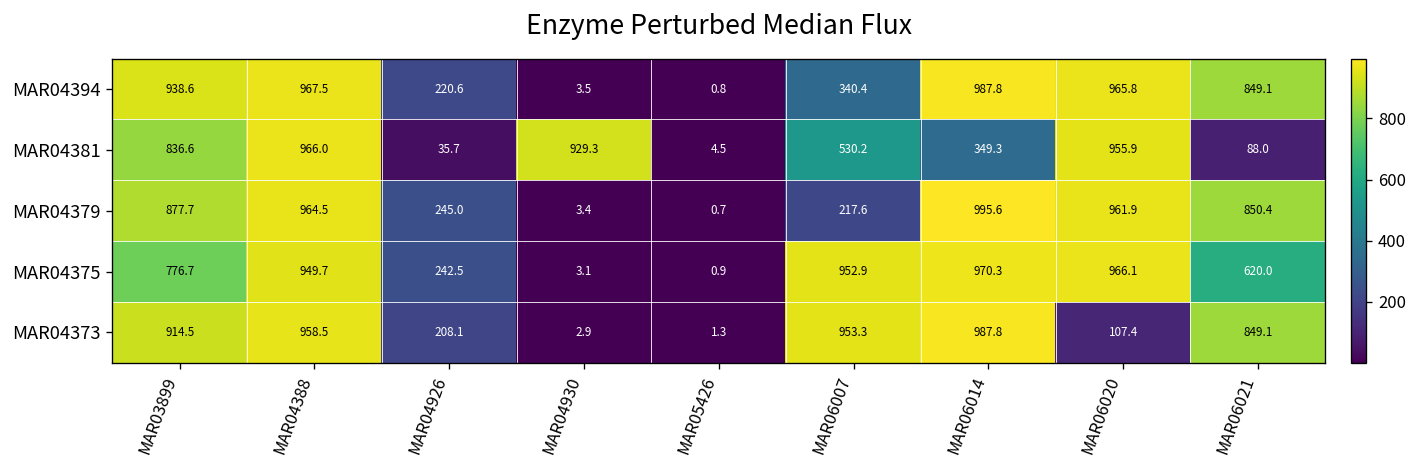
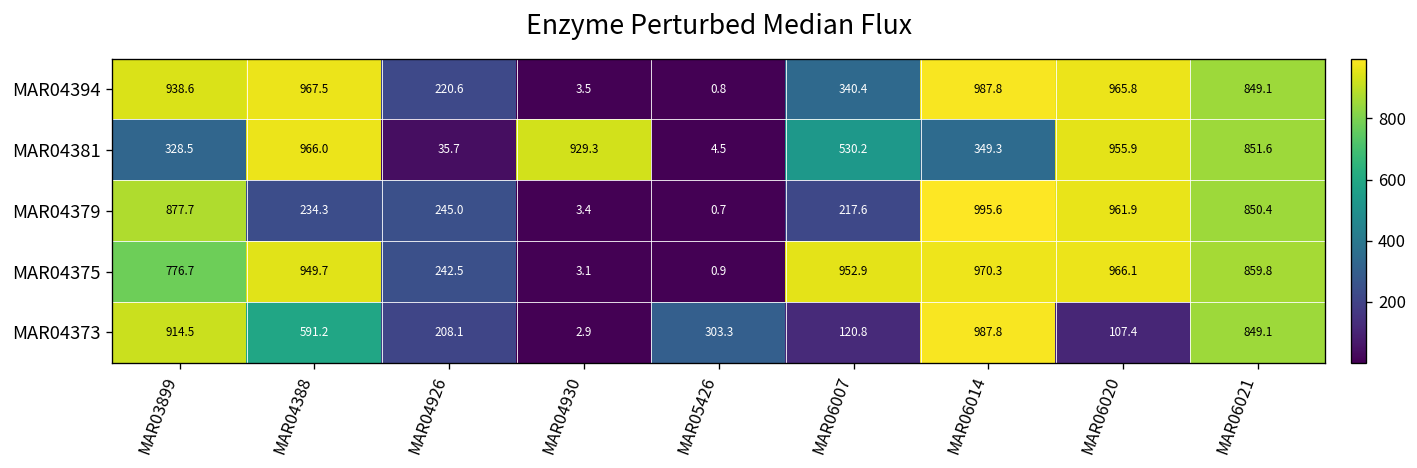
MAR04381, MAR03899: 836.6 -> 328.5
MAR04381, MAR06021: 88.0 -> 851.6
MAR04379, MAR04388: 964.5 -> 234.3
MAR04375, MAR06021: 620.0 -> 859.8
MAR04373, MAR04388: 958.5 -> 591.2
MAR04373, MAR05426: 1.3 -> 303.3
MAR04373, MAR06007: 953.3 -> 120.8
